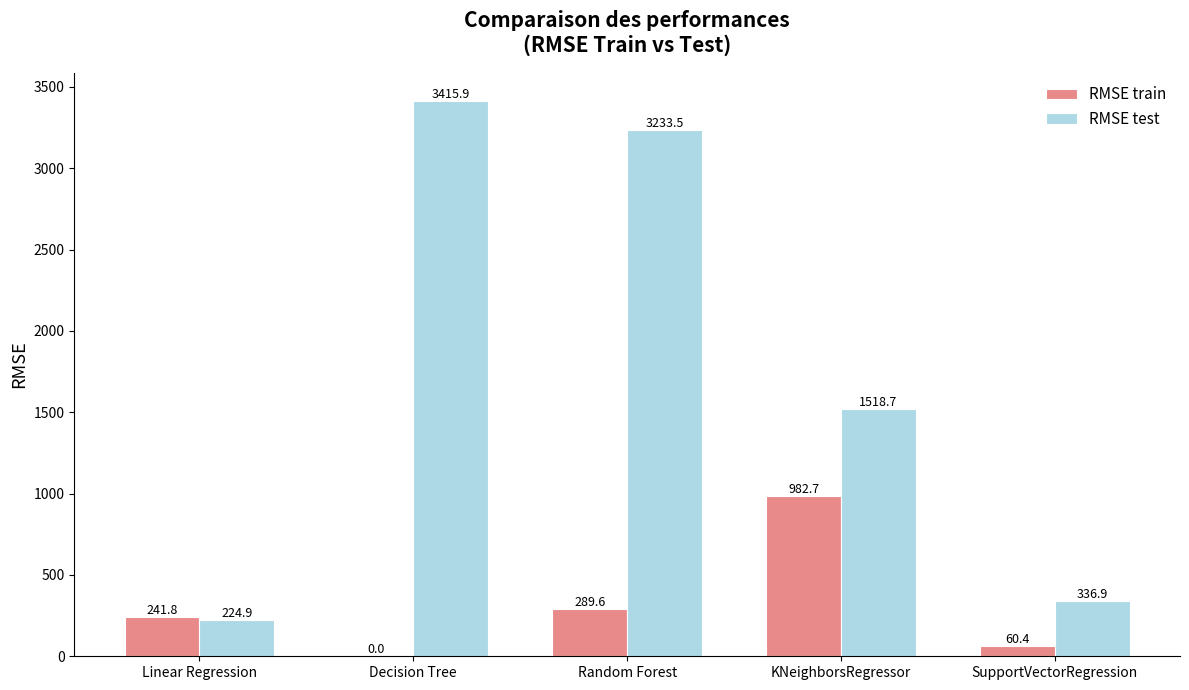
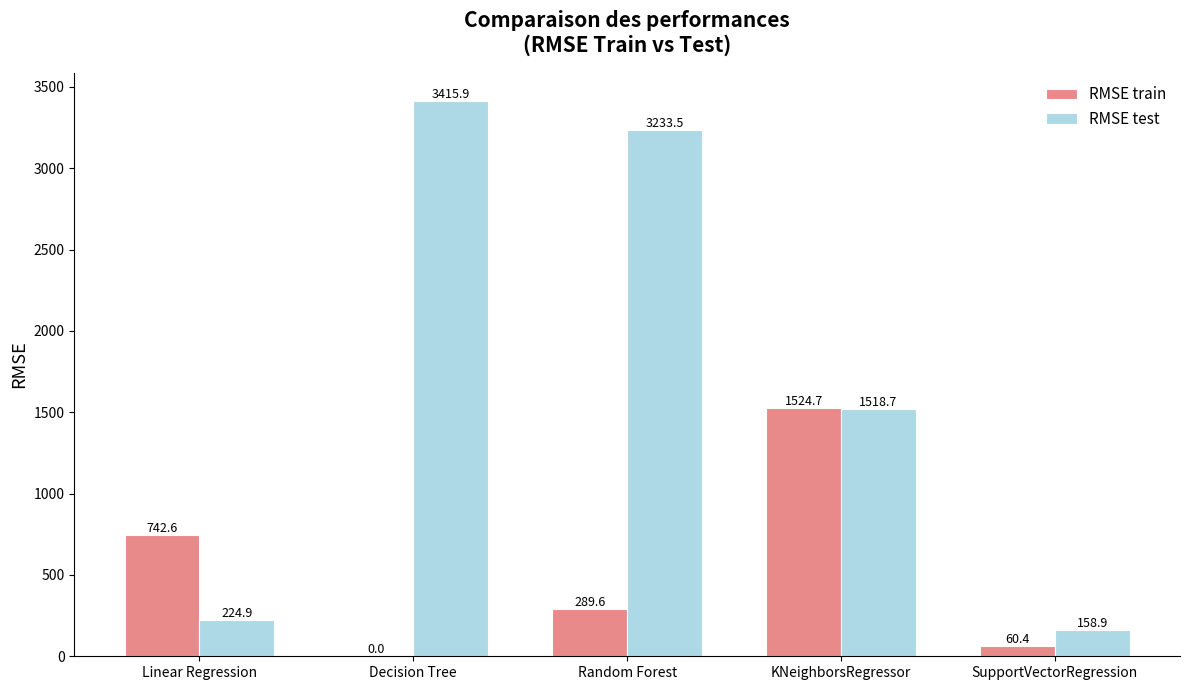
RMSE train, Linear Regression: 241.8 -> 742.6
RMSE train, KNeighborsRegressor: 982.7 -> 1524.7
RMSE test, SupportVectorRegression: 336.9 -> 158.9
